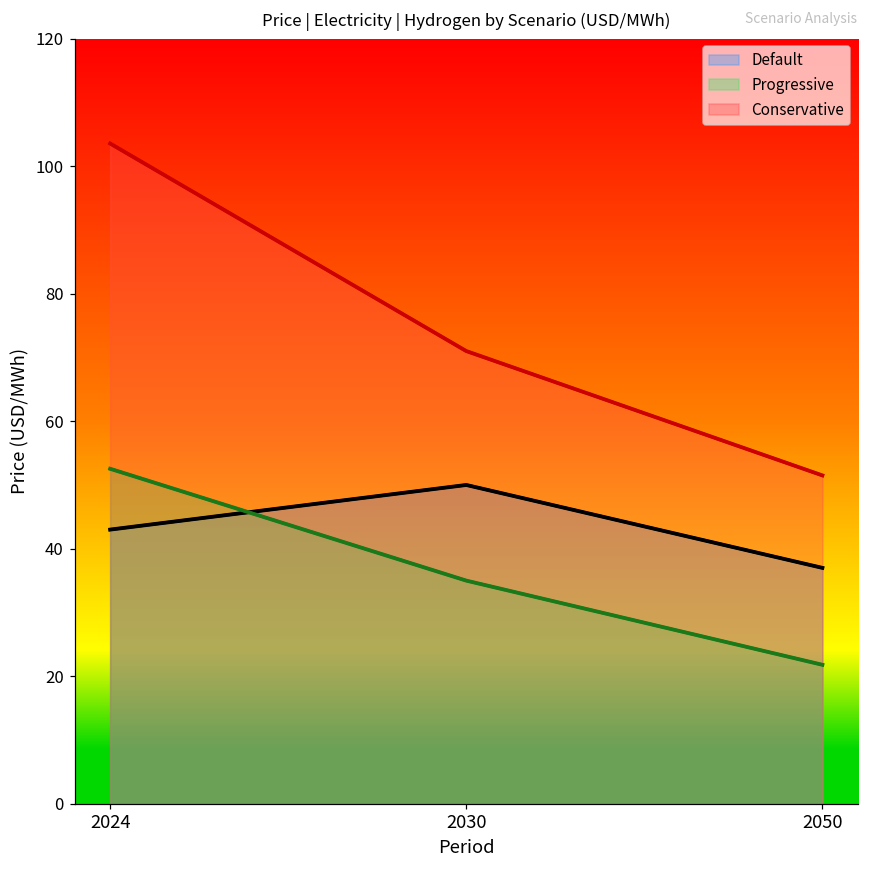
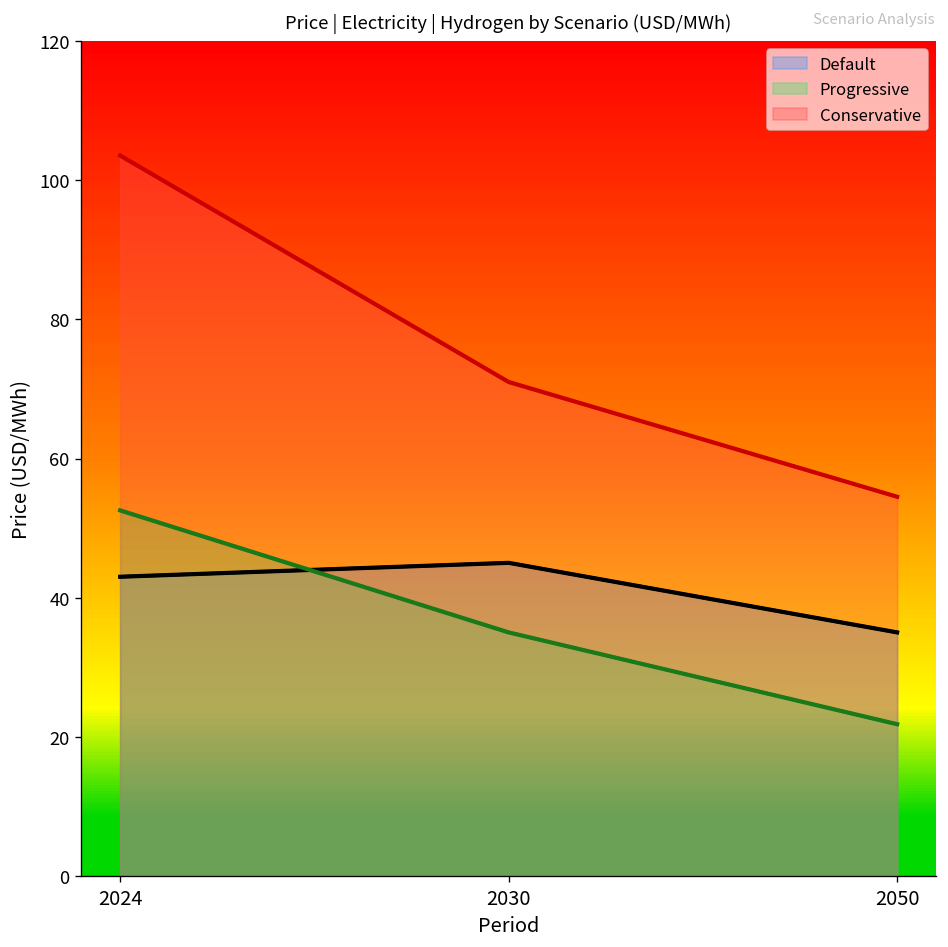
Default, 2030: 50 -> 45
Default, 2050: 37 -> 35
Conservative, 2050: 52 -> 55
